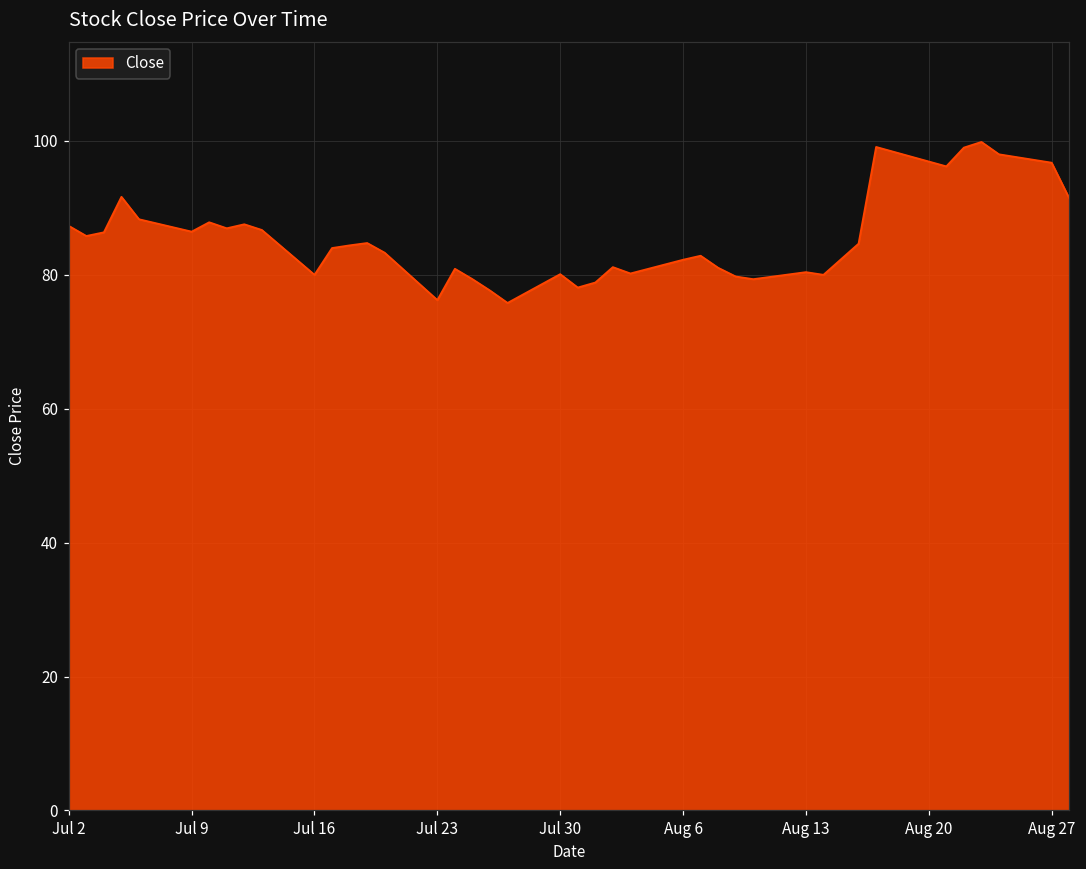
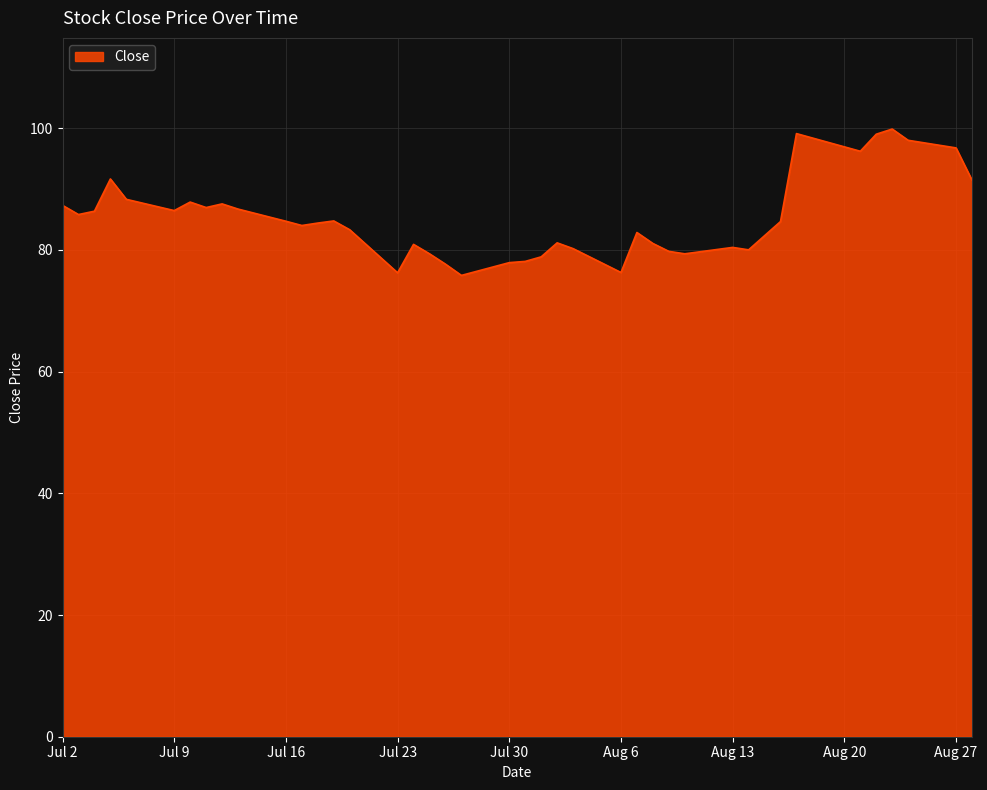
Jul 16: 80 -> 85
Jul 30: 80 -> 78
Aug 6: 82 -> 76
